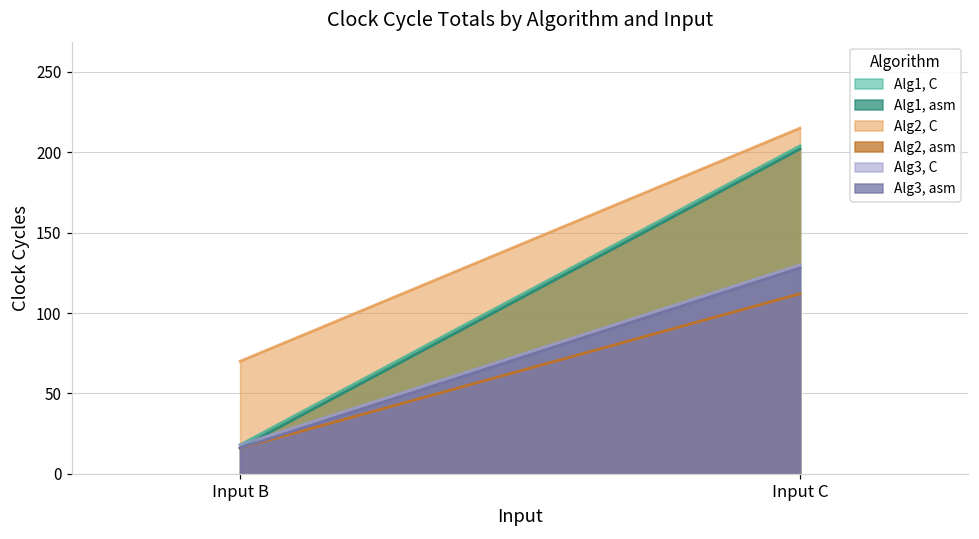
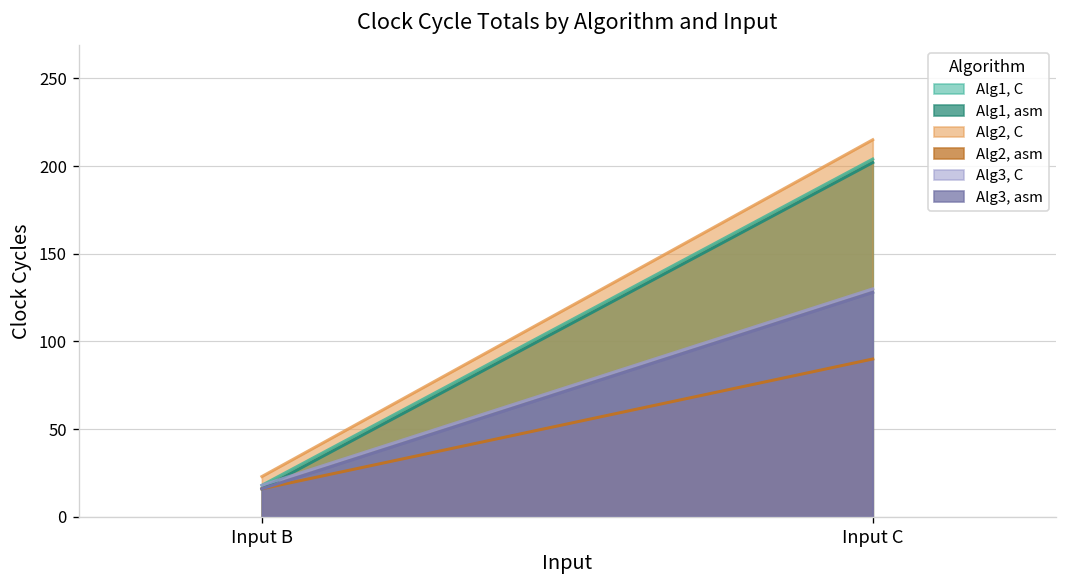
Alg2, C, Input B: 70 -> 23
Alg2, asm, Input C: 112 -> 90
